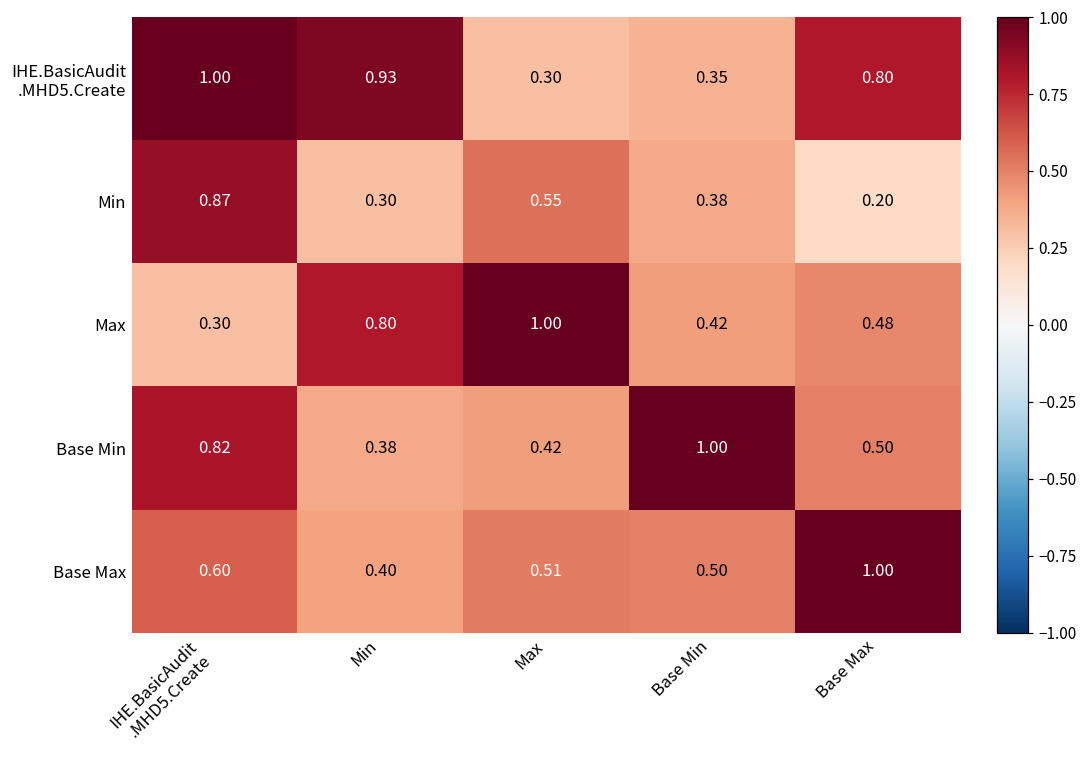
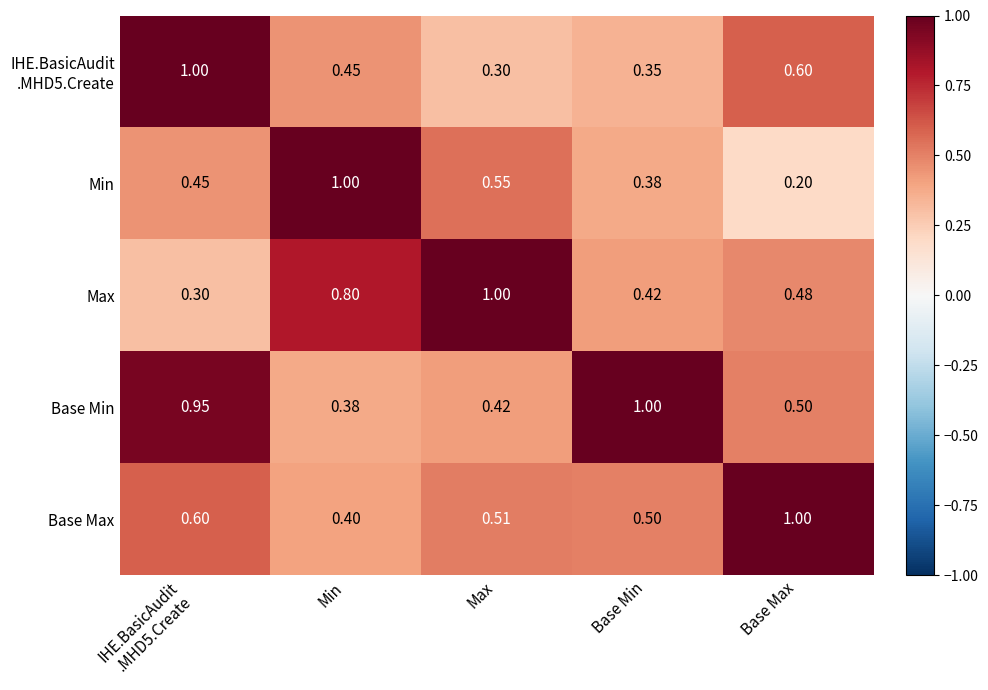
IHE.BasicAudit .MHD5.Create, Min: 0.93 -> 0.45
IHE.BasicAudit .MHD5.Create, Base Max: 0.80 -> 0.60
Min, IHE.BasicAudit .MHD5.Create: 0.87 -> 0.45
Min, Min: 0.30 -> 1.00
Base Min, IHE.BasicAudit .MHD5.Create: 0.82 -> 0.95
